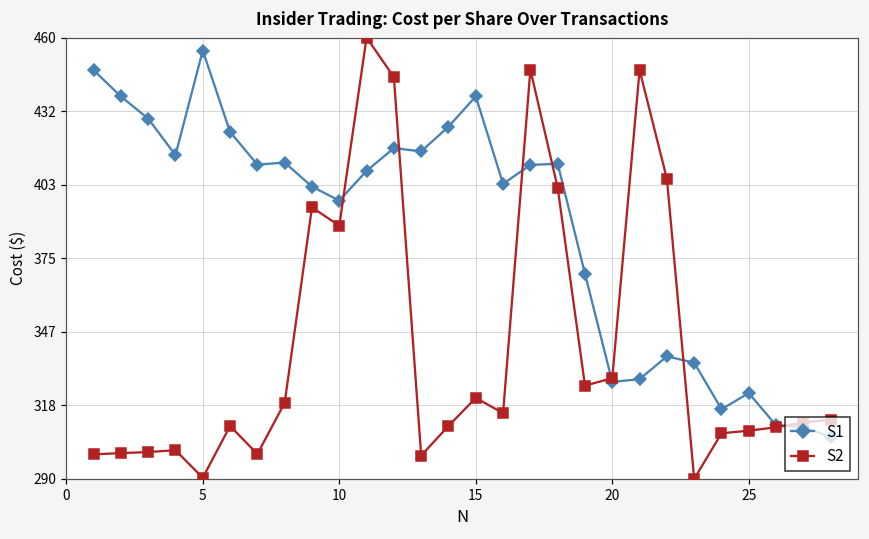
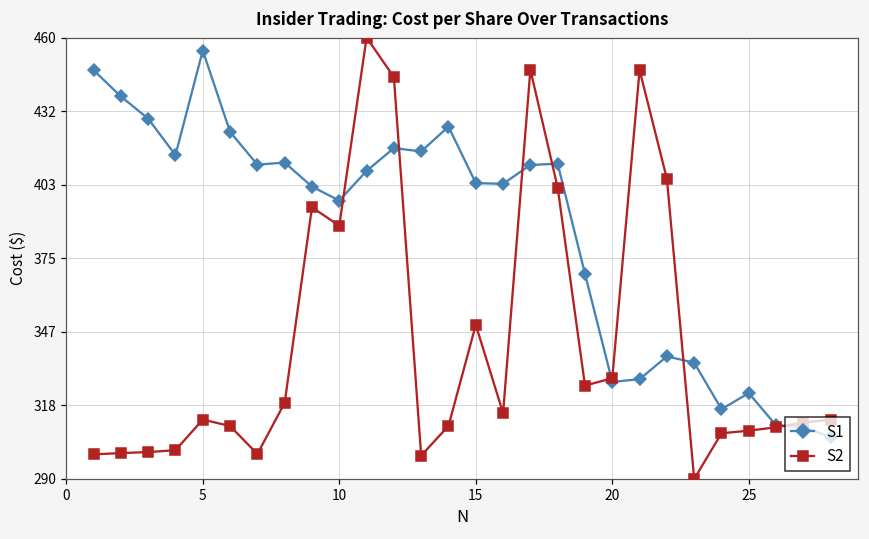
S2, 5: 290 -> 313
S1, 15: 437 -> 404
S2, 15: 321 -> 349
